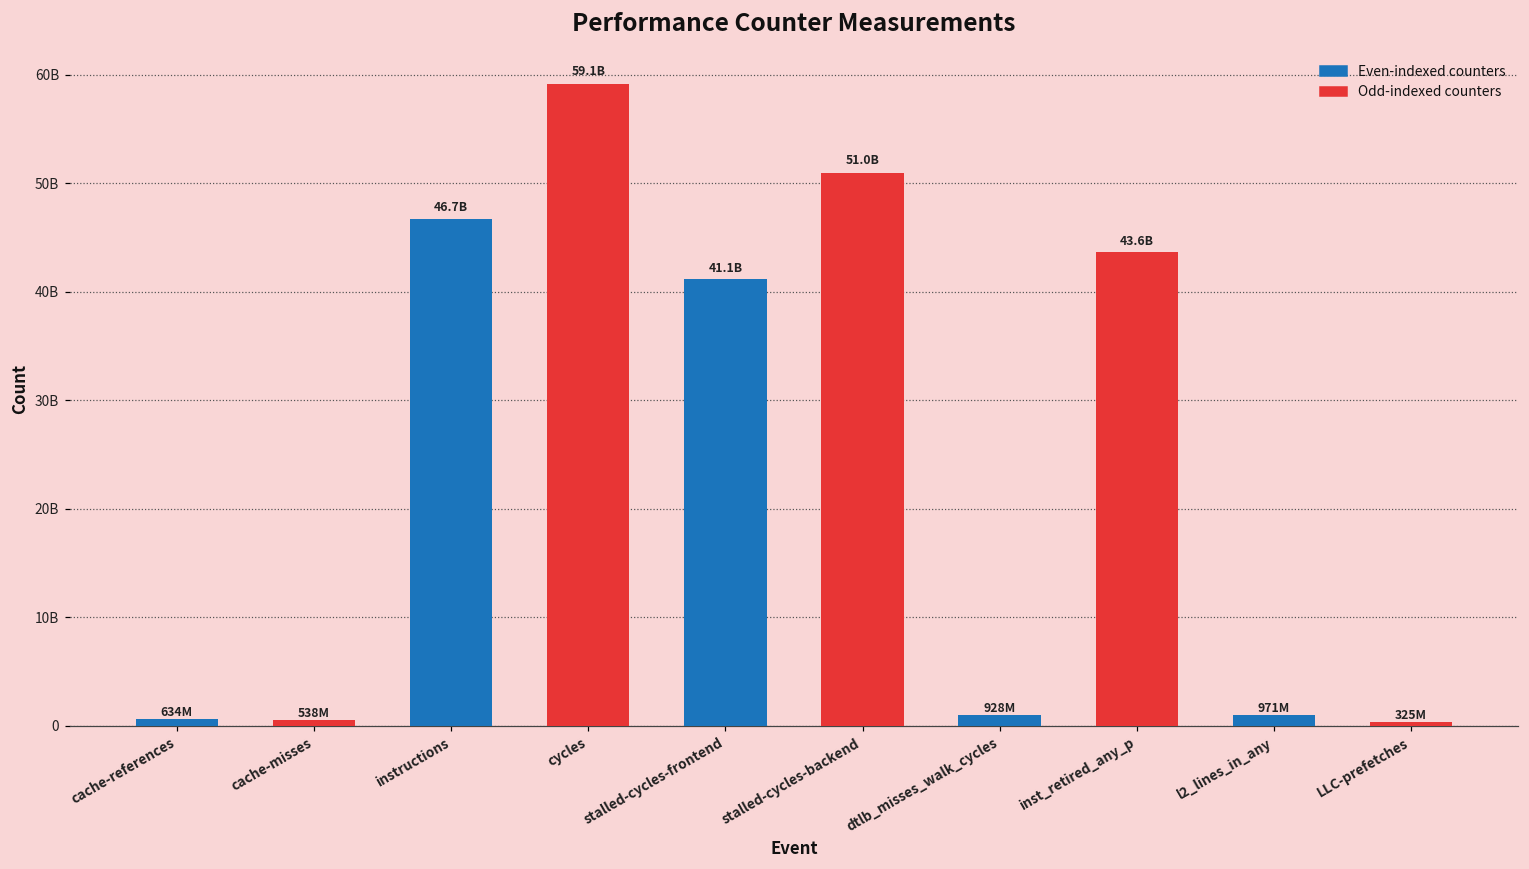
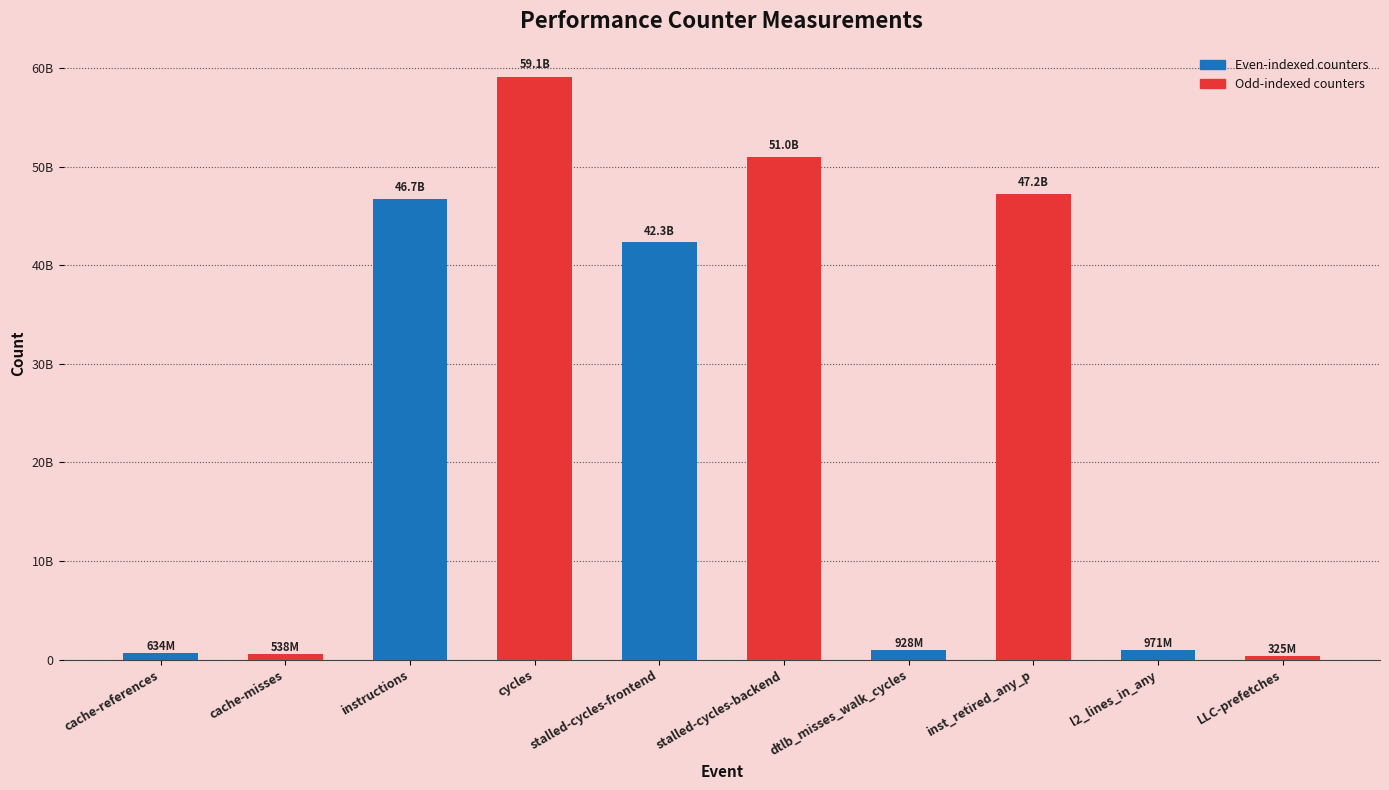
stalled-cycles-frontend: 41.1B -> 42.3B
inst_retired_any_p: 43.6B -> 47.2B
